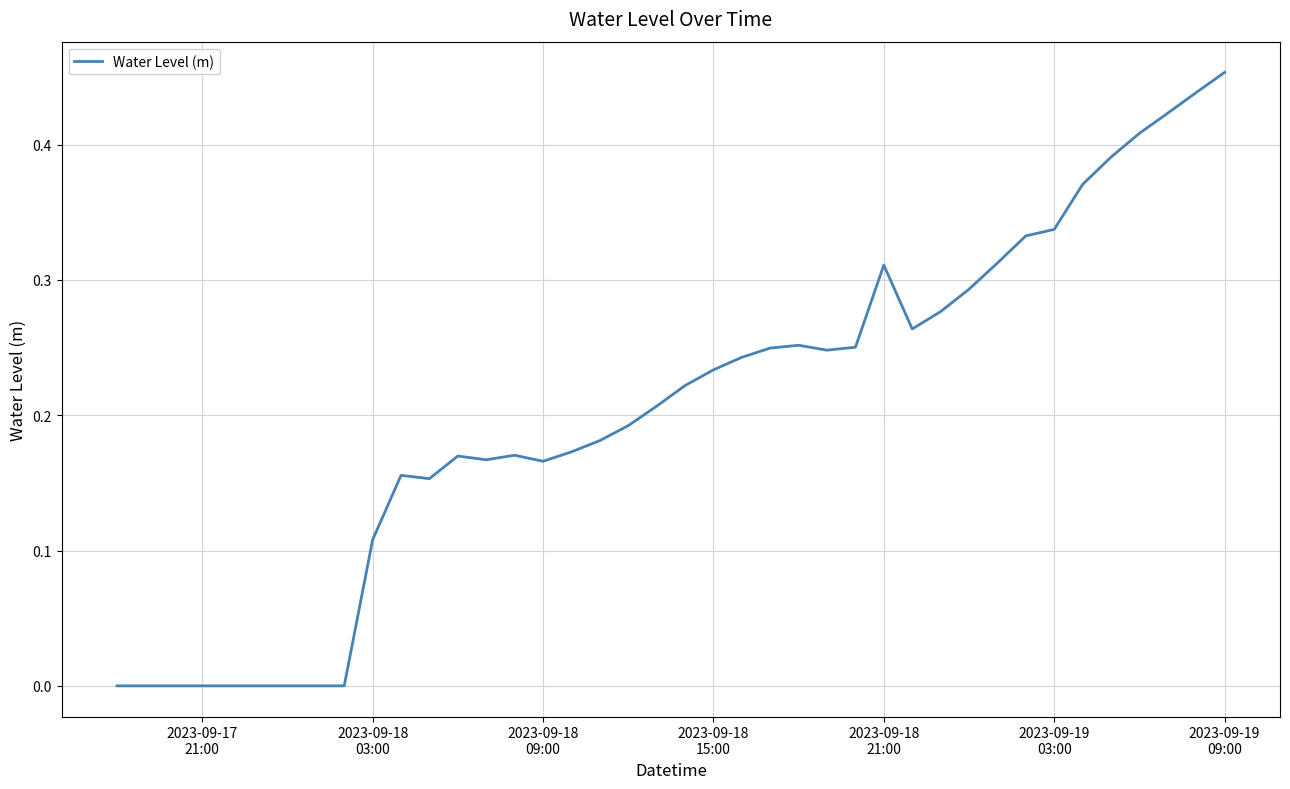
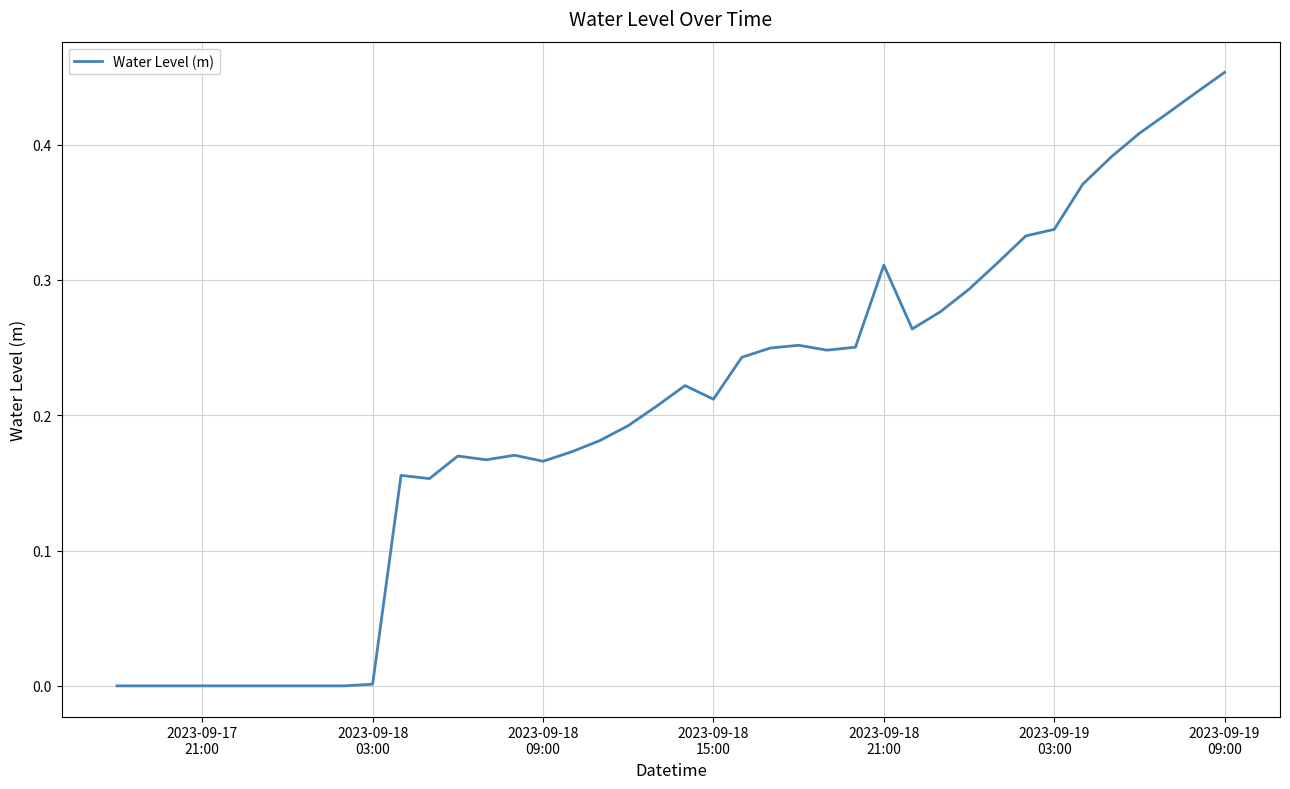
2023-09-18 03:00: 0.108 -> 0.001
2023-09-18 15:00: 0.234 -> 0.212
